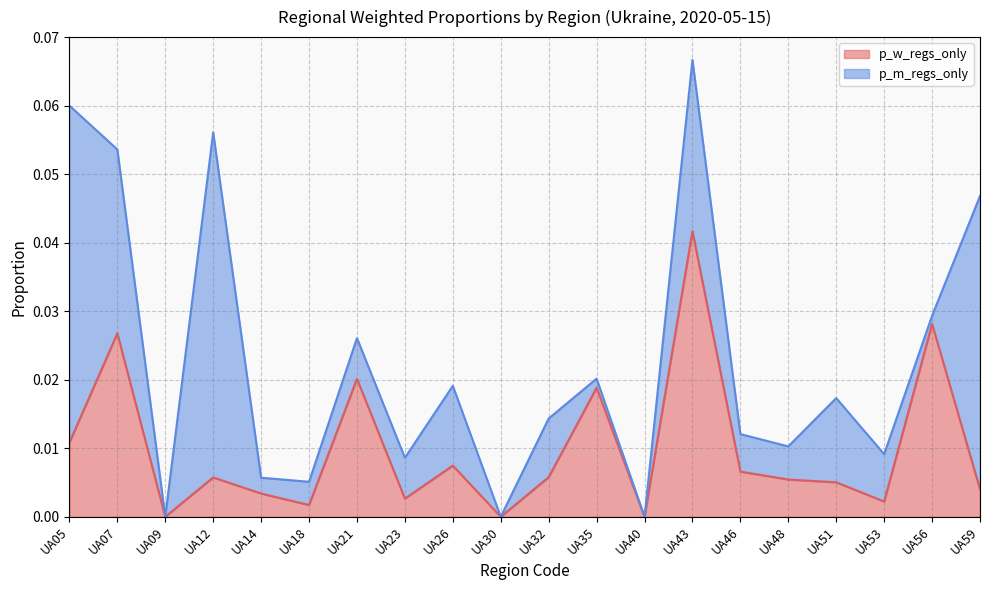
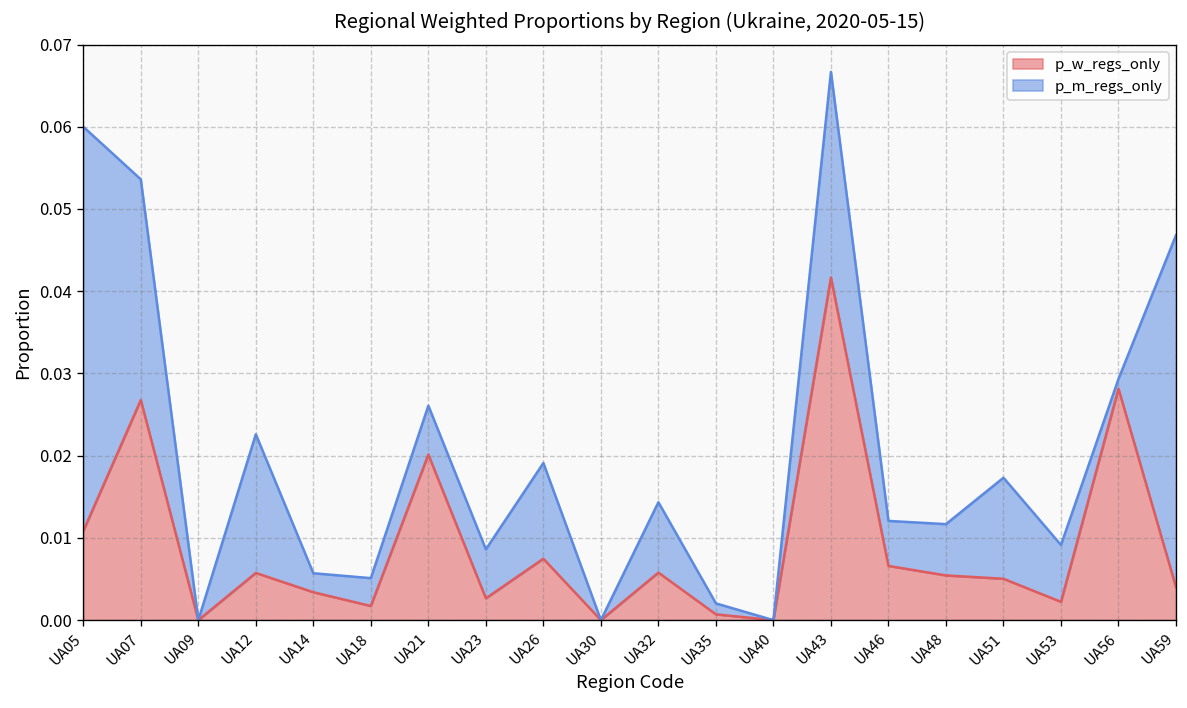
p_m_regs_only, UA12: 0.050 -> 0.017
p_w_regs_only, UA35: 0.019 -> 0.001
p_m_regs_only, UA48: 0.005 -> 0.006
